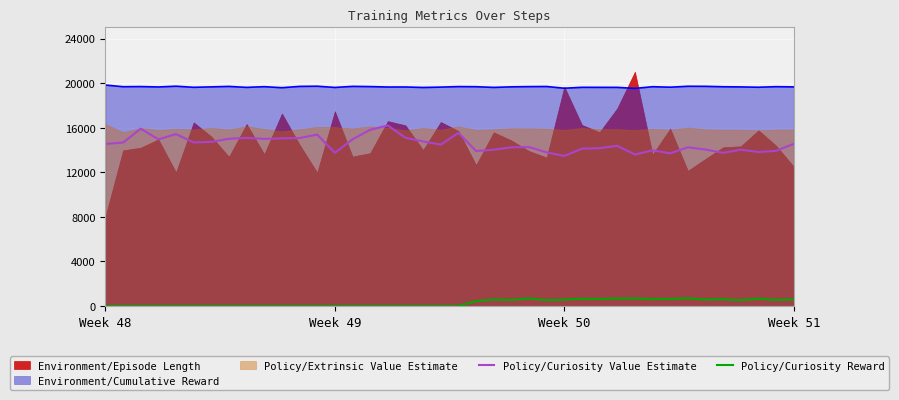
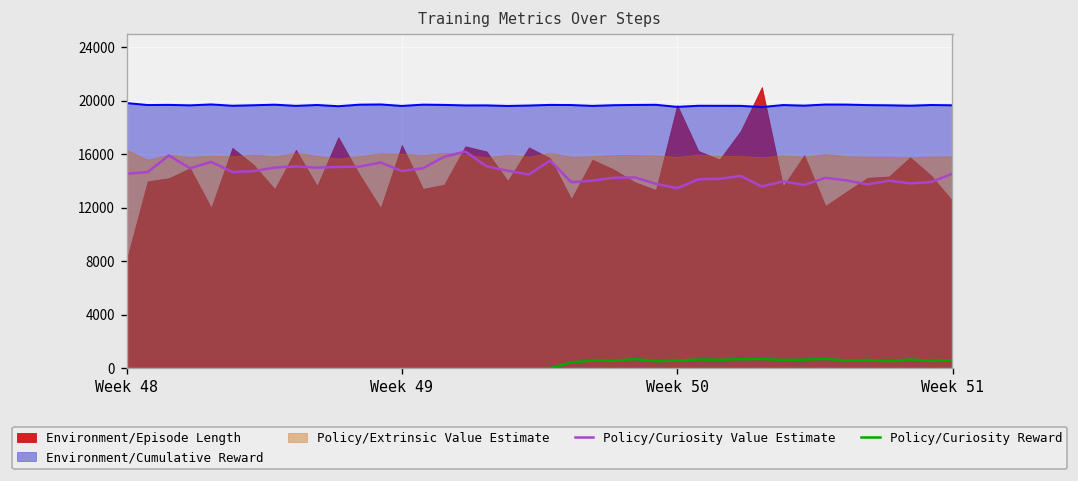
Policy/Curiosity Value Estimate, Week 49: 13700 -> 14700
Environment/Episode Length, Week 49: 17500 -> 16700
